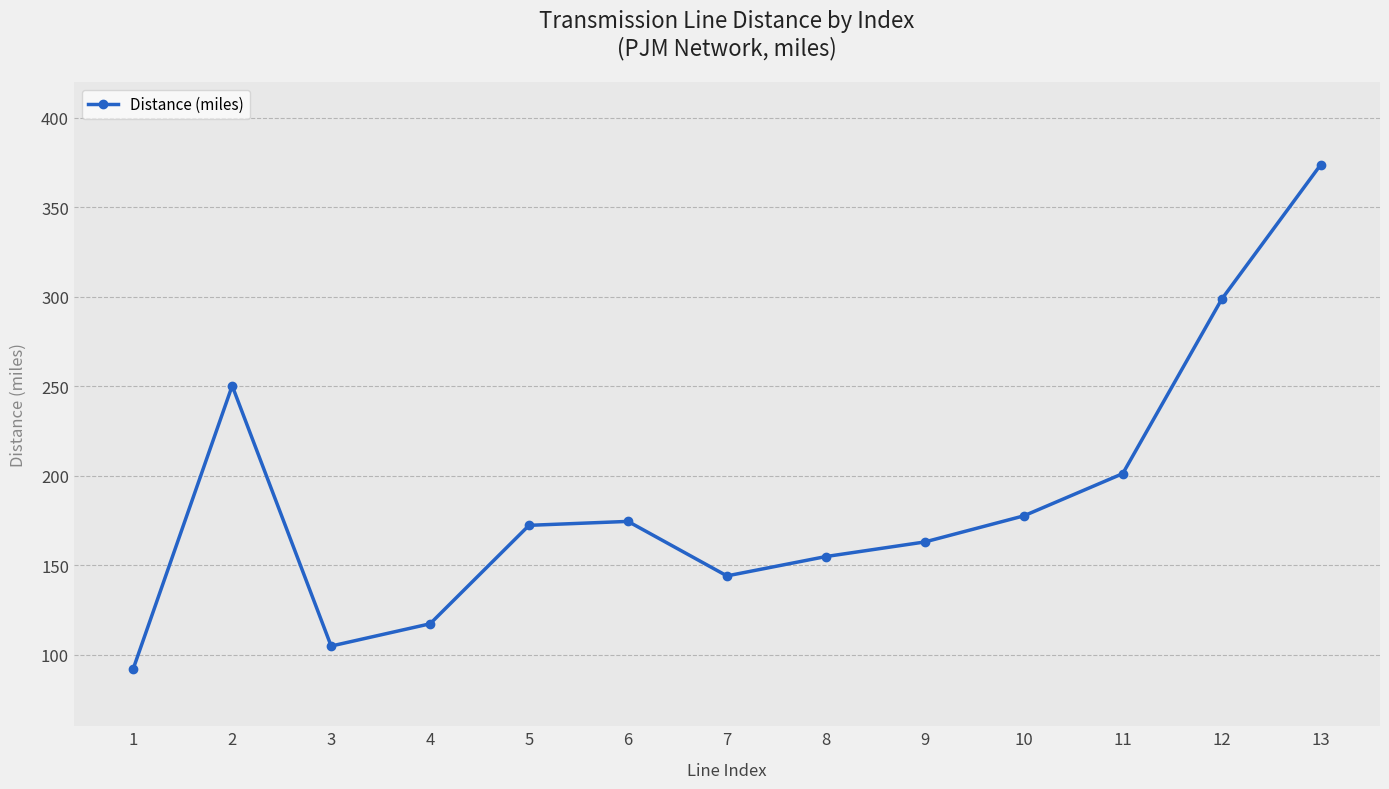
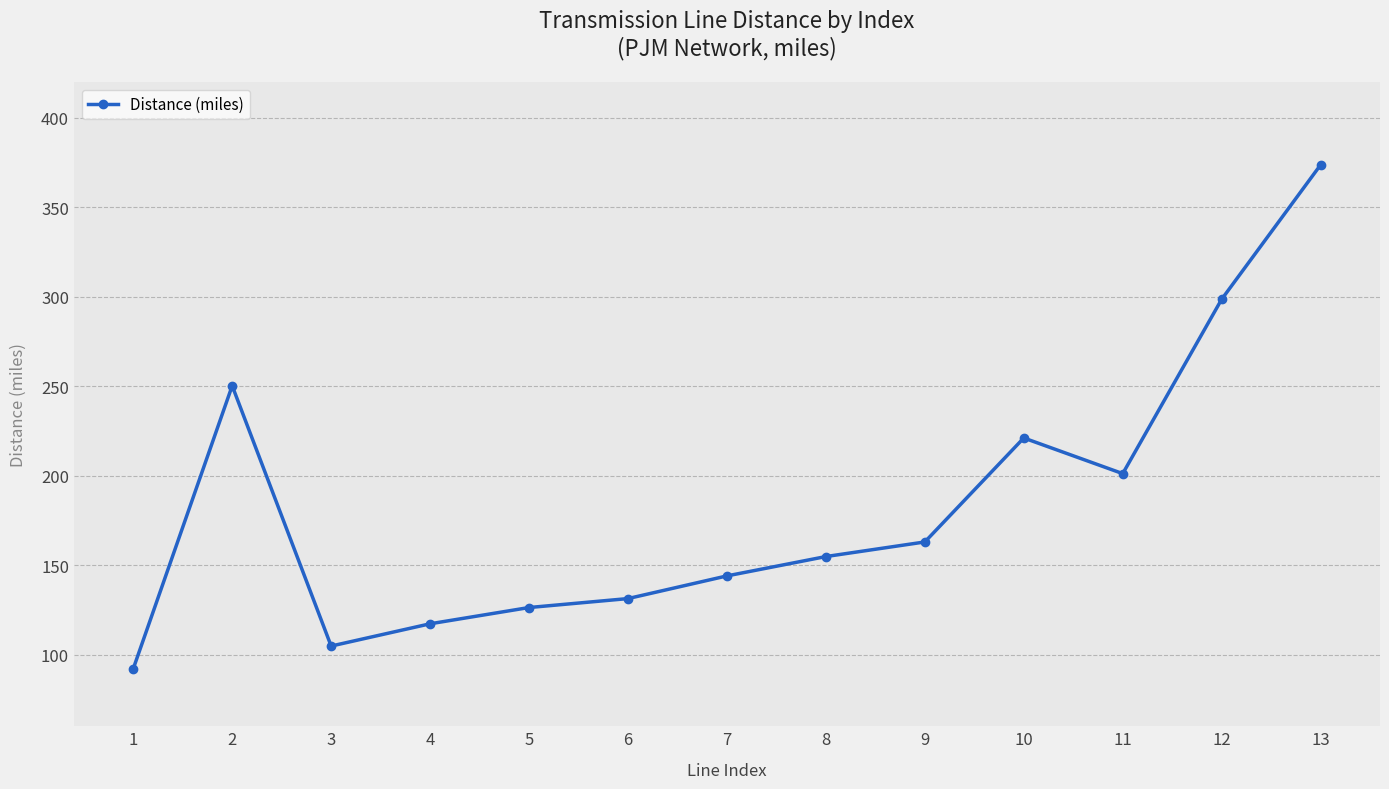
5: 172 -> 126
6: 175 -> 131
10: 178 -> 221
